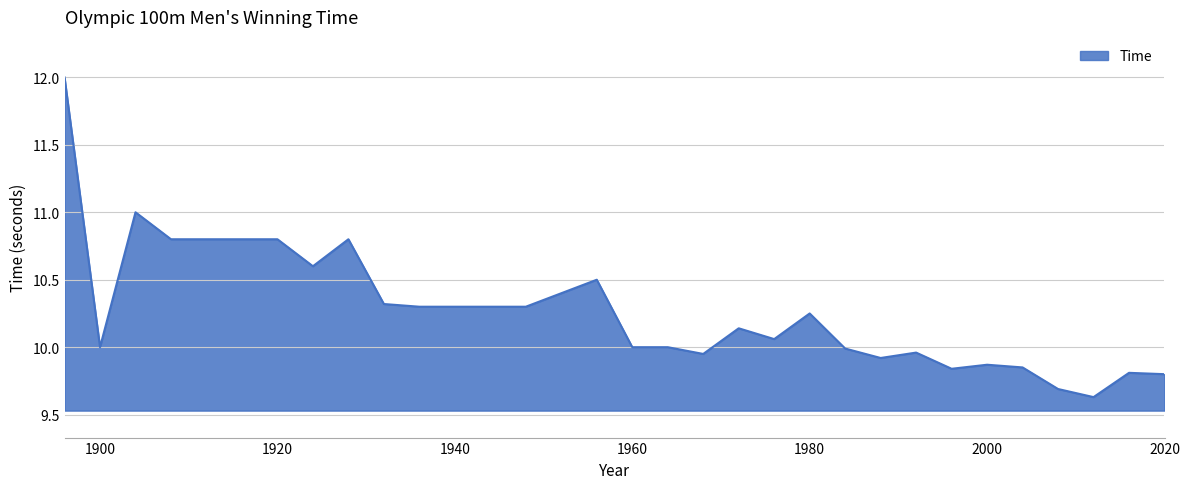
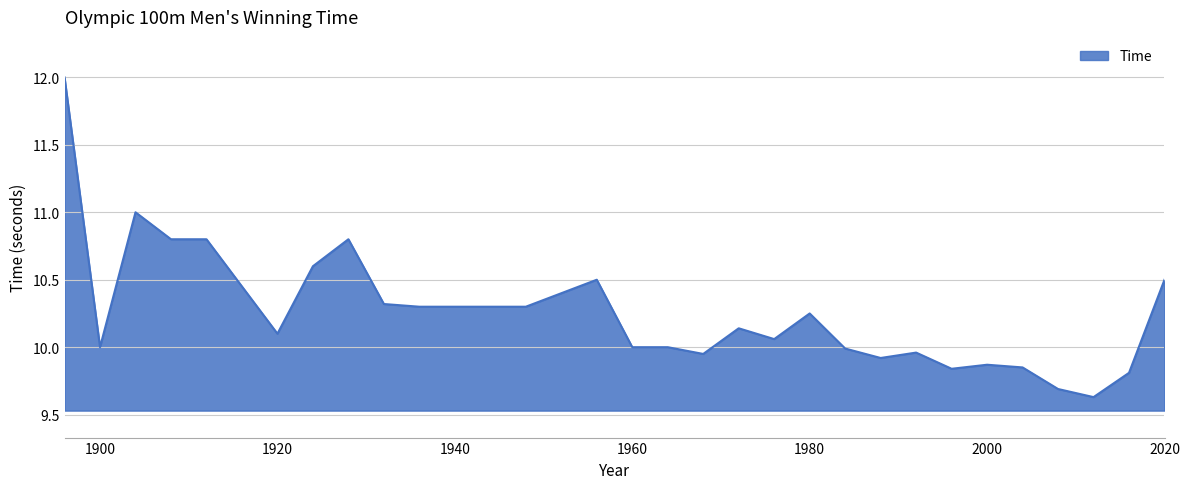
1920: 10.8 -> 10.1
2020: 9.8 -> 10.5
